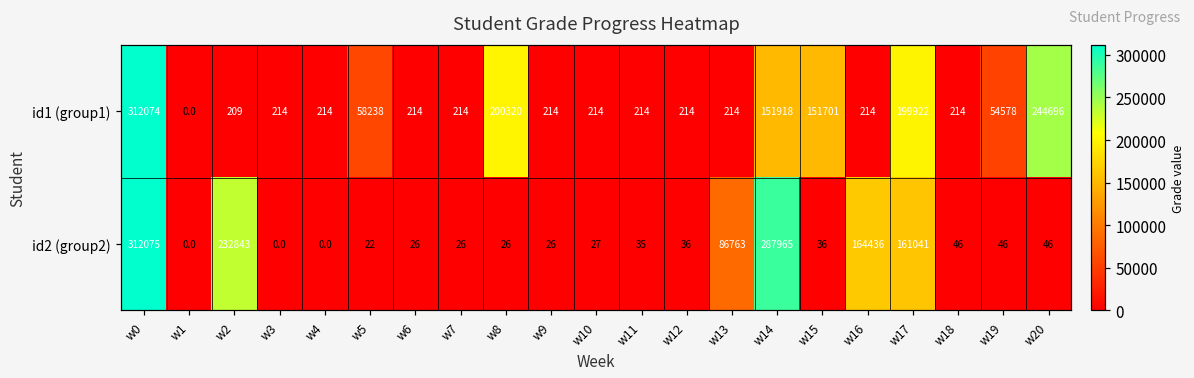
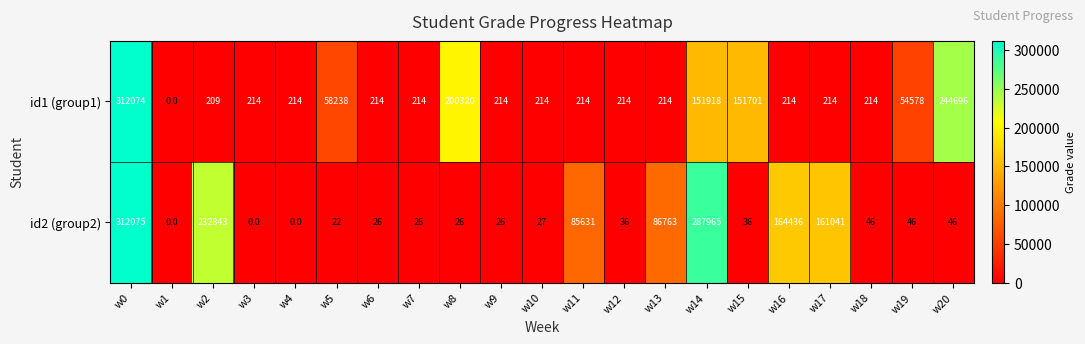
id1 (group1), w17: 199922 -> 214
id2 (group2), w11: 35 -> 85631
